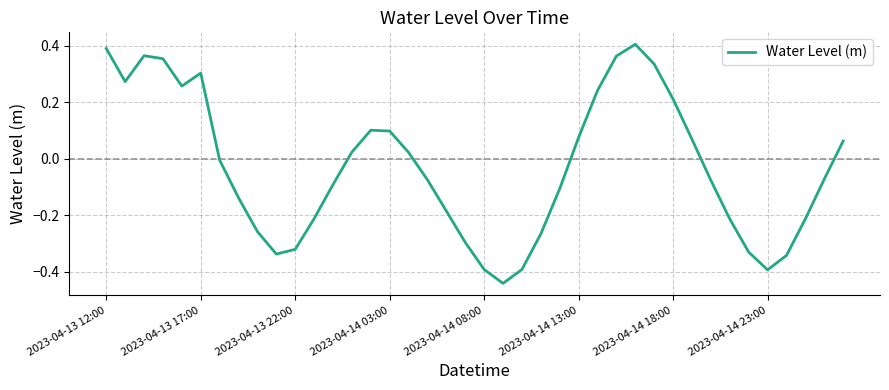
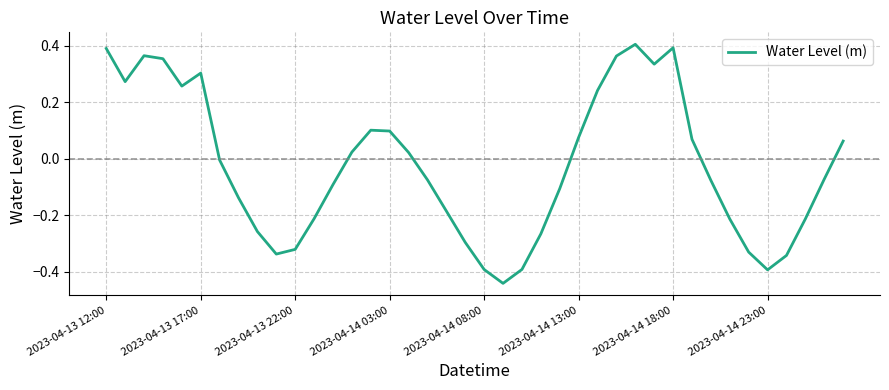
2023-04-14 18:00: 0.21 -> 0.39
